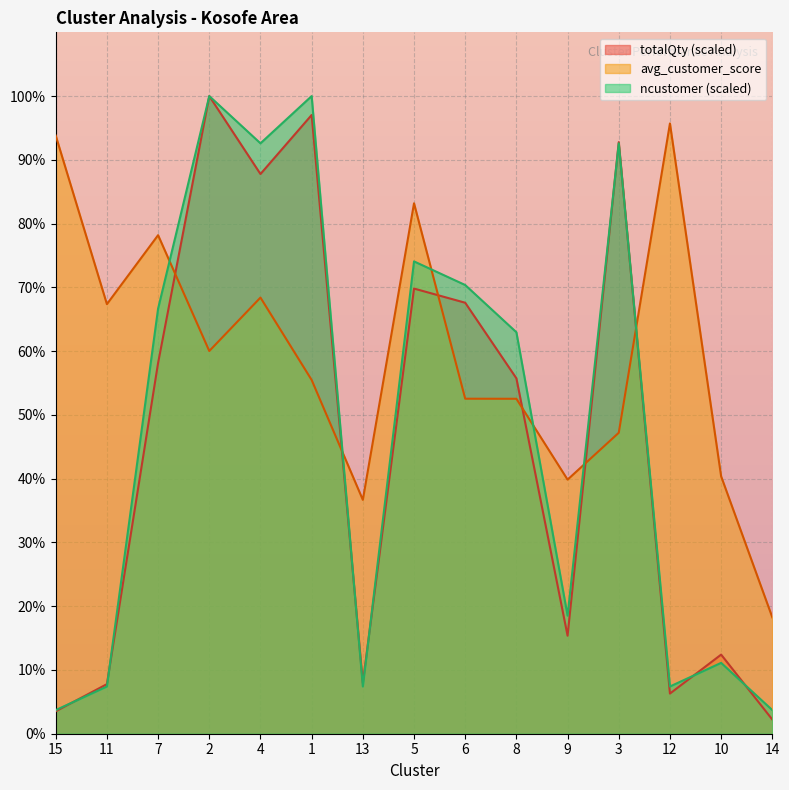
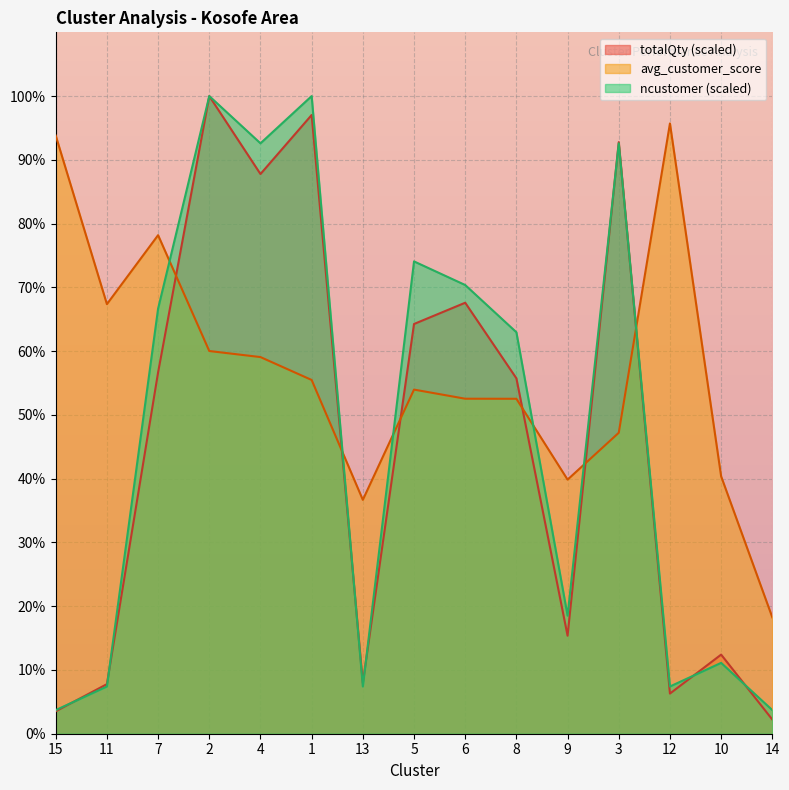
totalQty (scaled), 7: 58% -> 57%
avg_customer_score, 4: 68% -> 59%
totalQty (scaled), 5: 70% -> 64%
avg_customer_score, 5: 83% -> 54%
